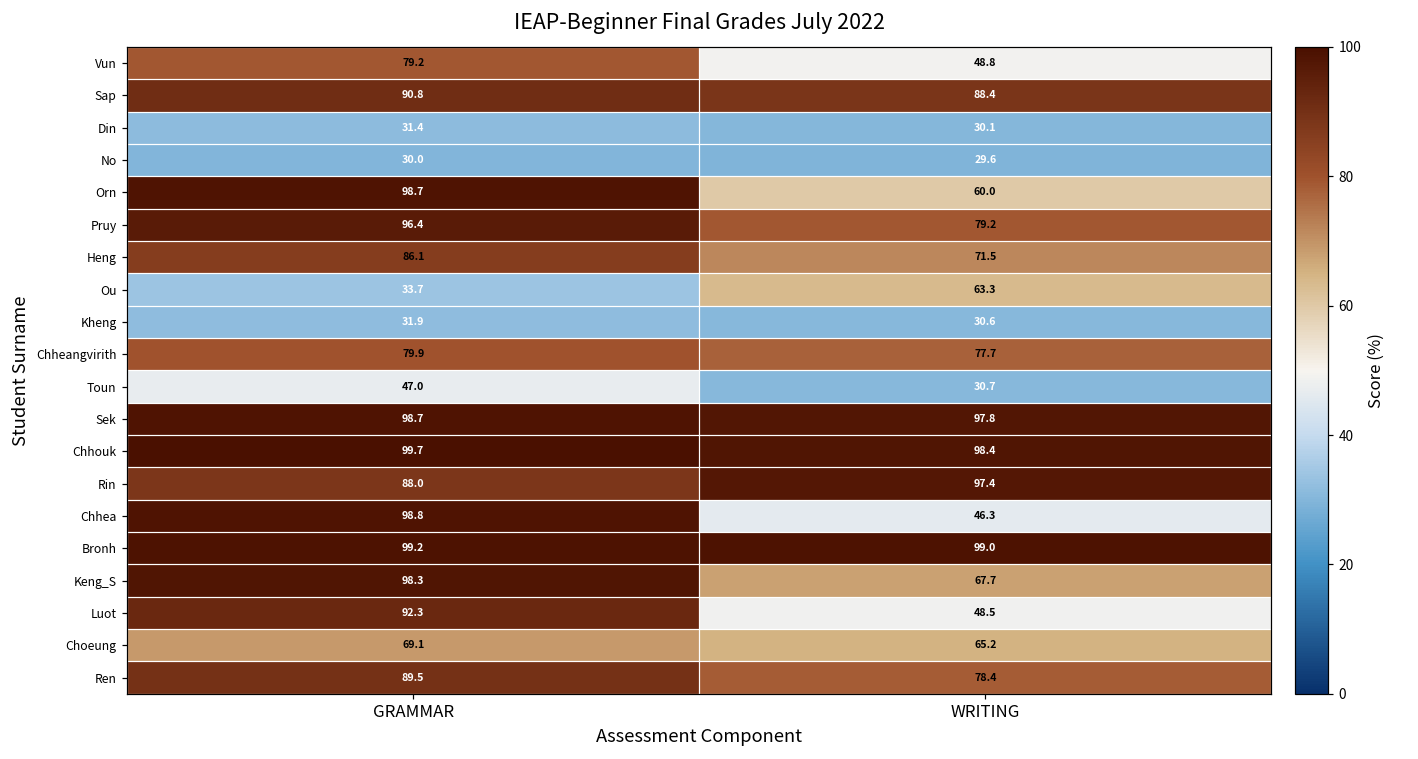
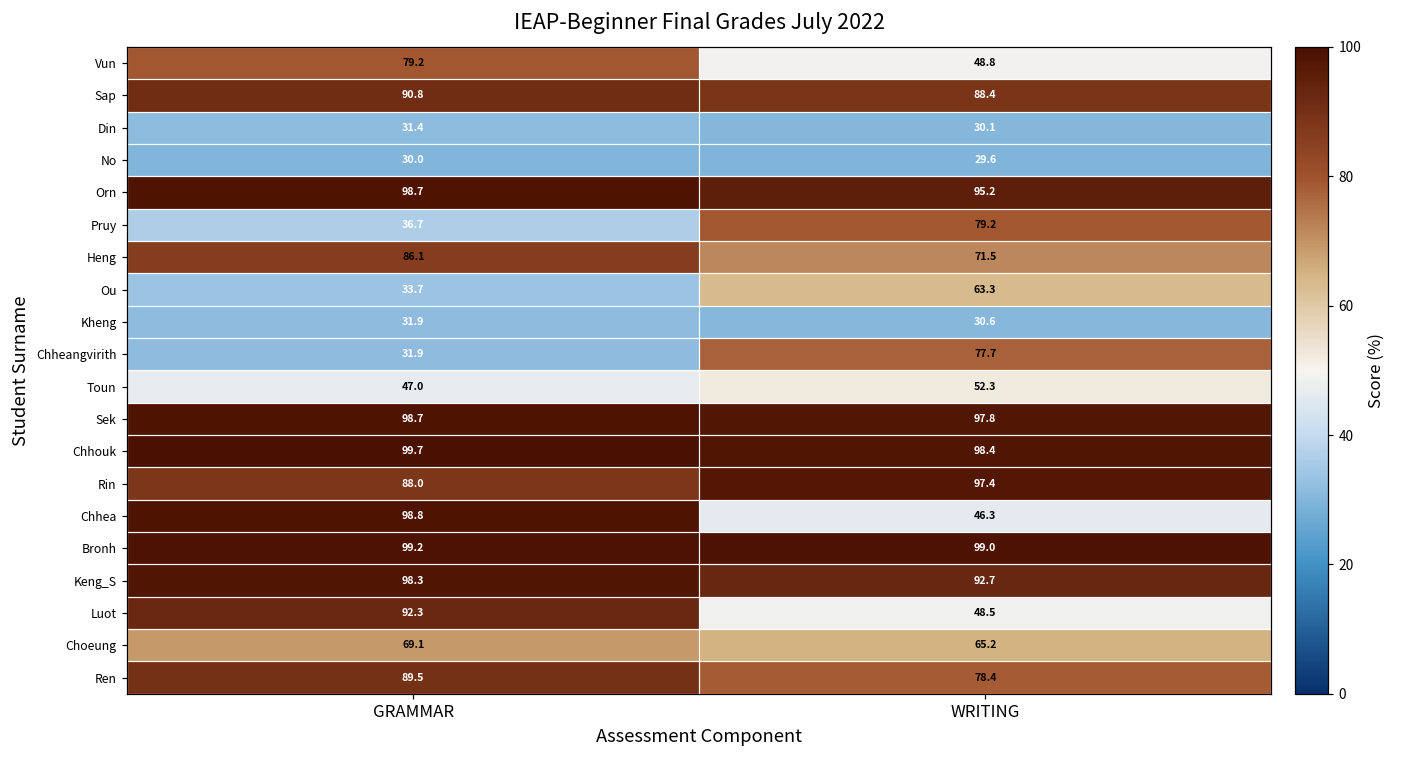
Orn, WRITING: 60.0 -> 95.2
Pruy, GRAMMAR: 96.4 -> 36.7
Chheangvirith, GRAMMAR: 79.9 -> 31.9
Toun, WRITING: 30.7 -> 52.3
Keng_S, WRITING: 67.7 -> 92.7
